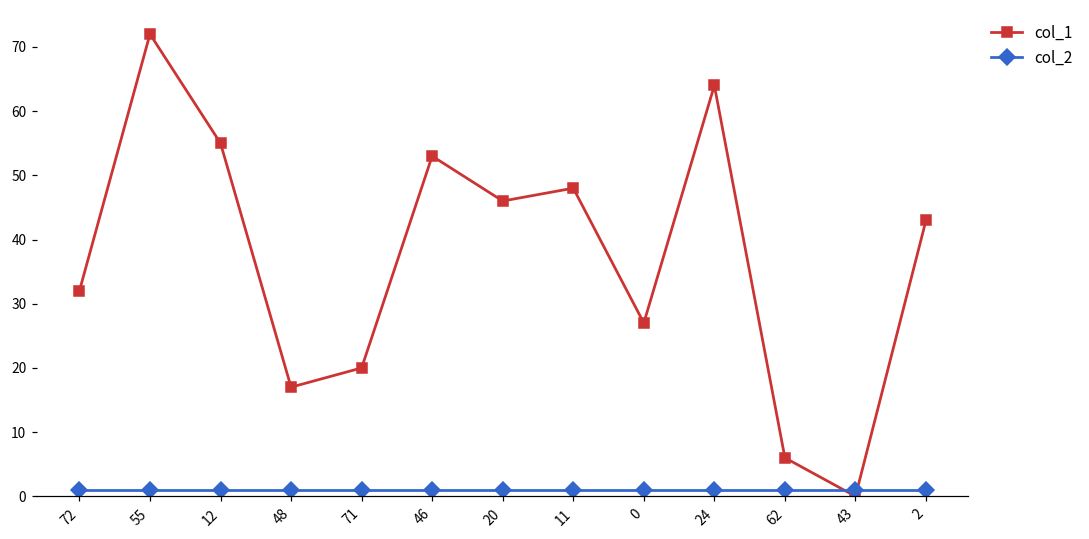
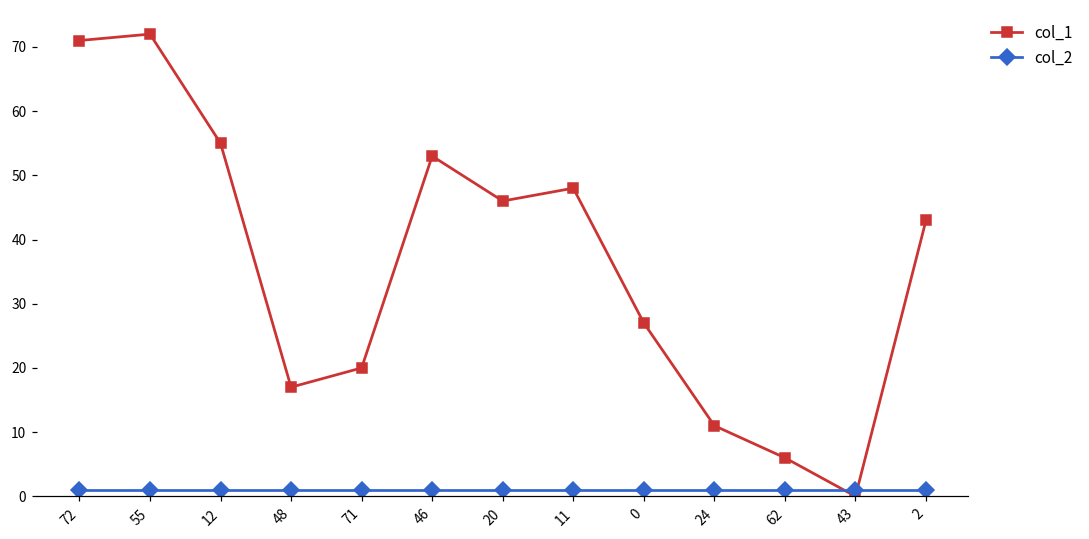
col_1, 72: 32 -> 71
col_1, 24: 64 -> 11
